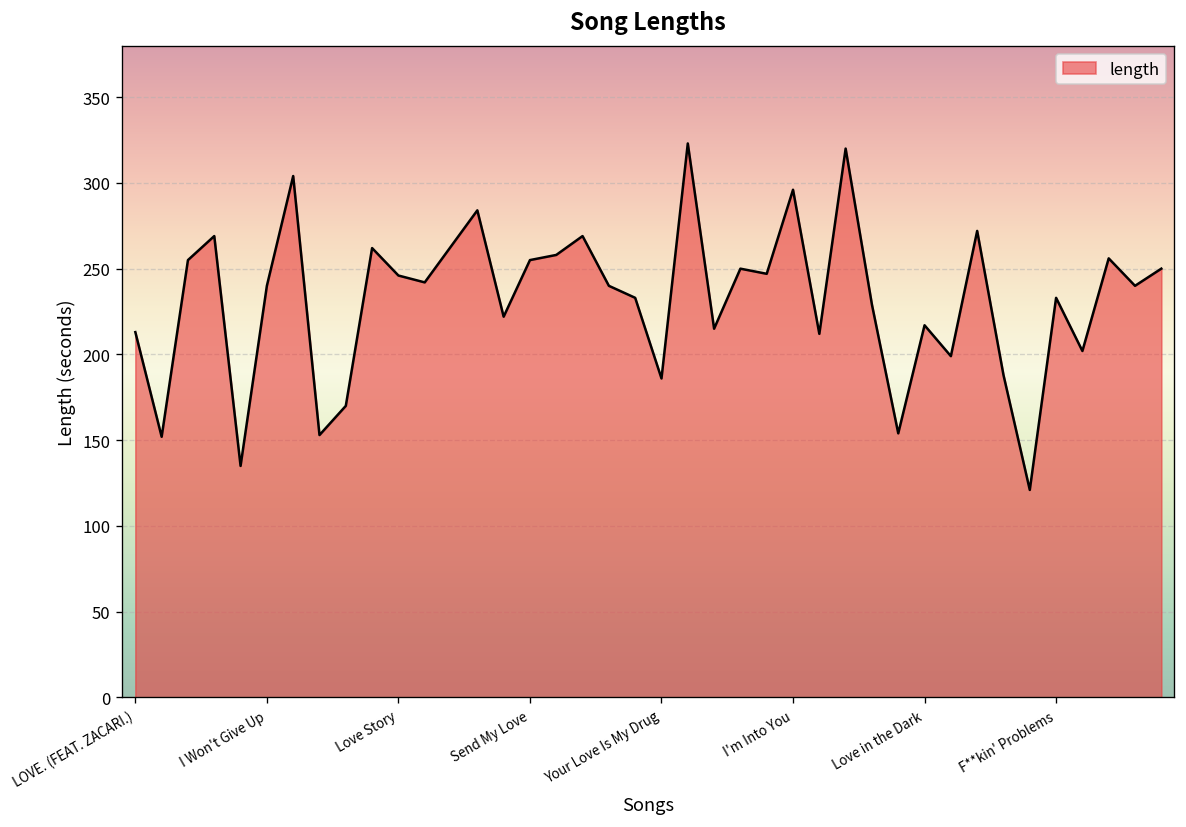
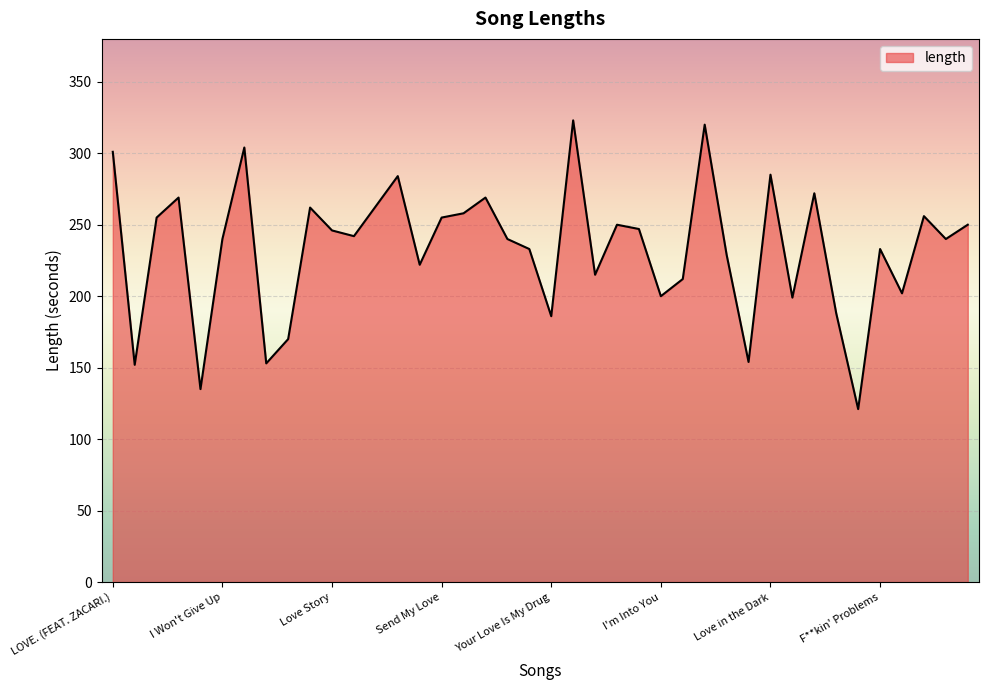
LOVE. (FEAT. ZACARI.): 213 -> 301
I'm Into You: 296 -> 200
Love in the Dark: 217 -> 285
